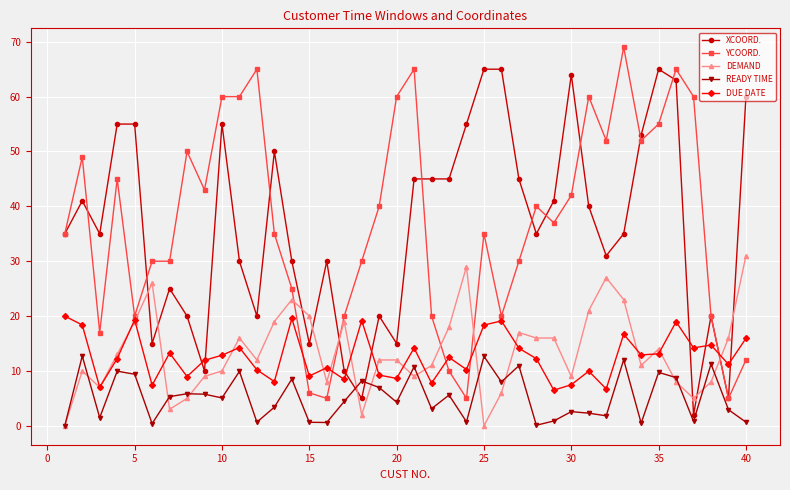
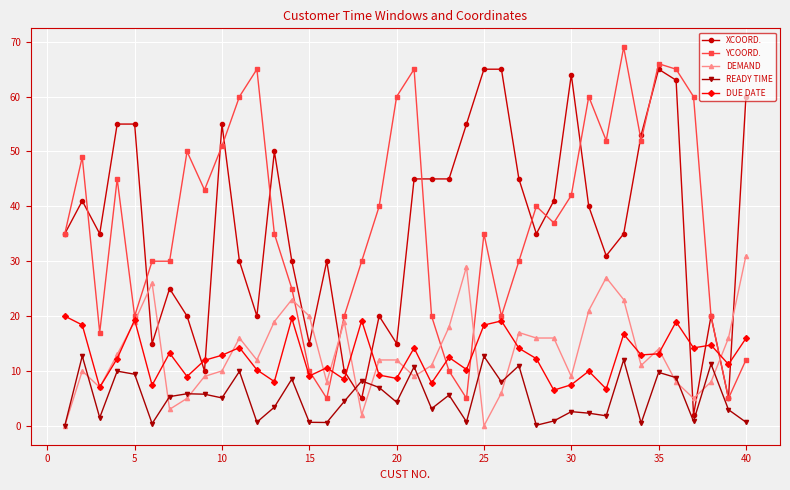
YCOORD., 10: 60 -> 51
YCOORD., 15: 6 -> 10
YCOORD., 35: 55 -> 66
